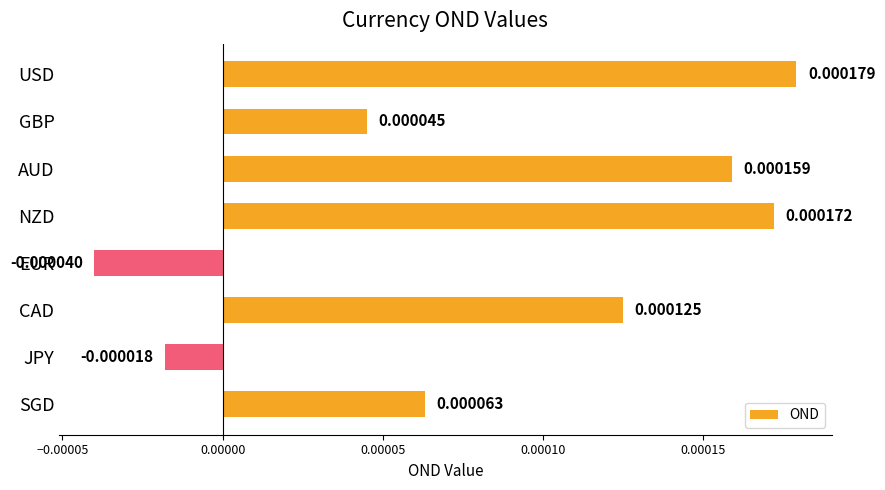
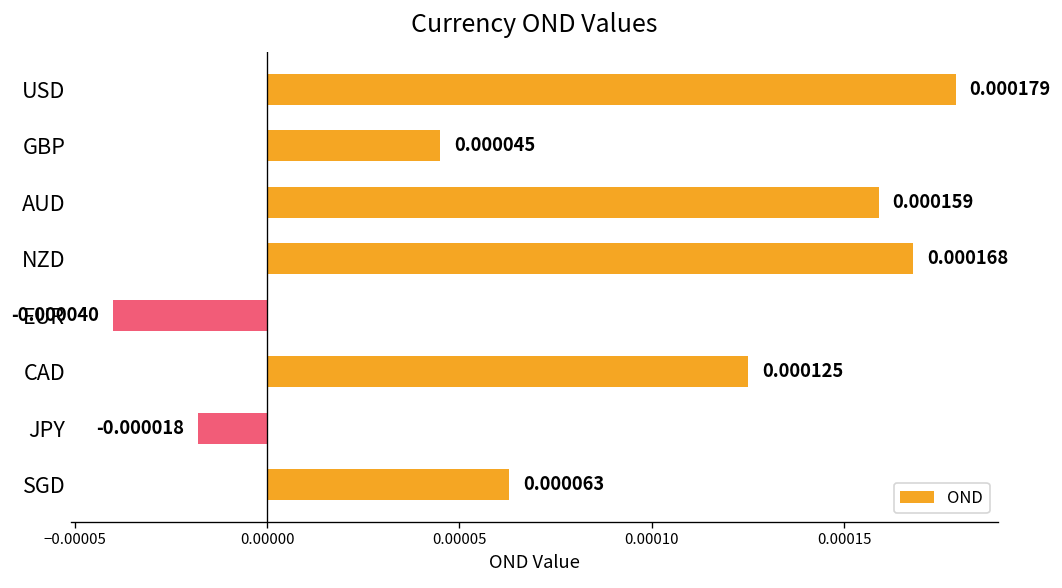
NZD: 0.000172 -> 0.000168
